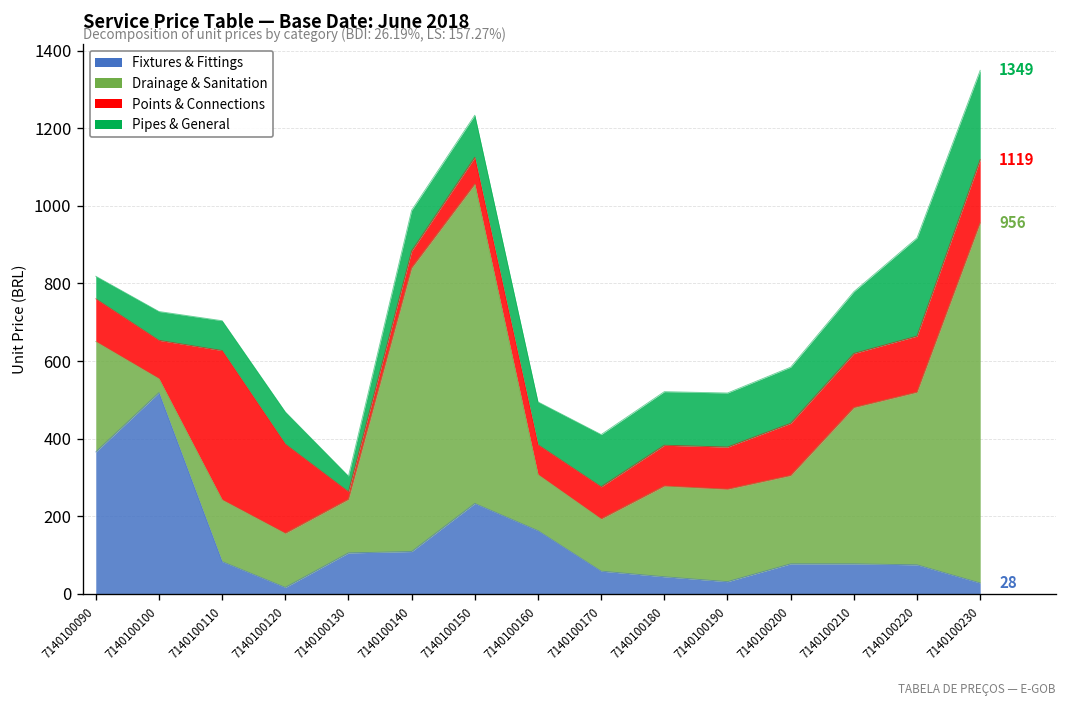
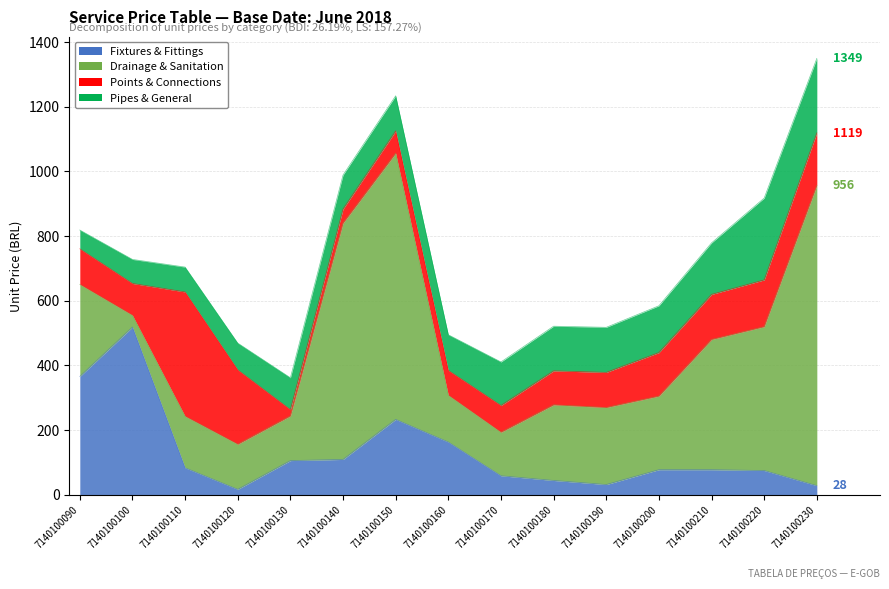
Pipes & General, 7140100130: 40 -> 100
